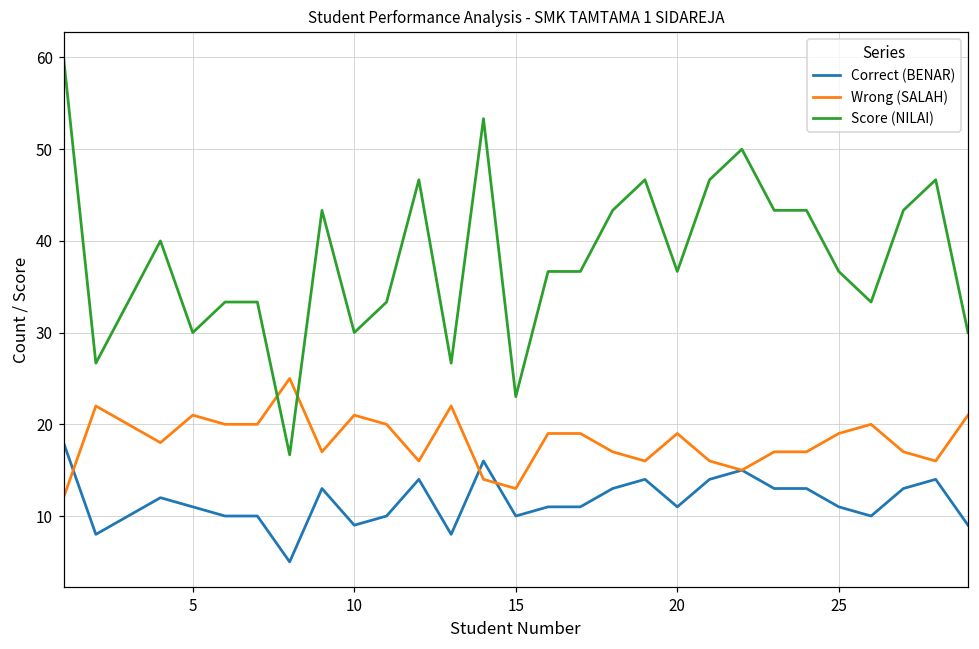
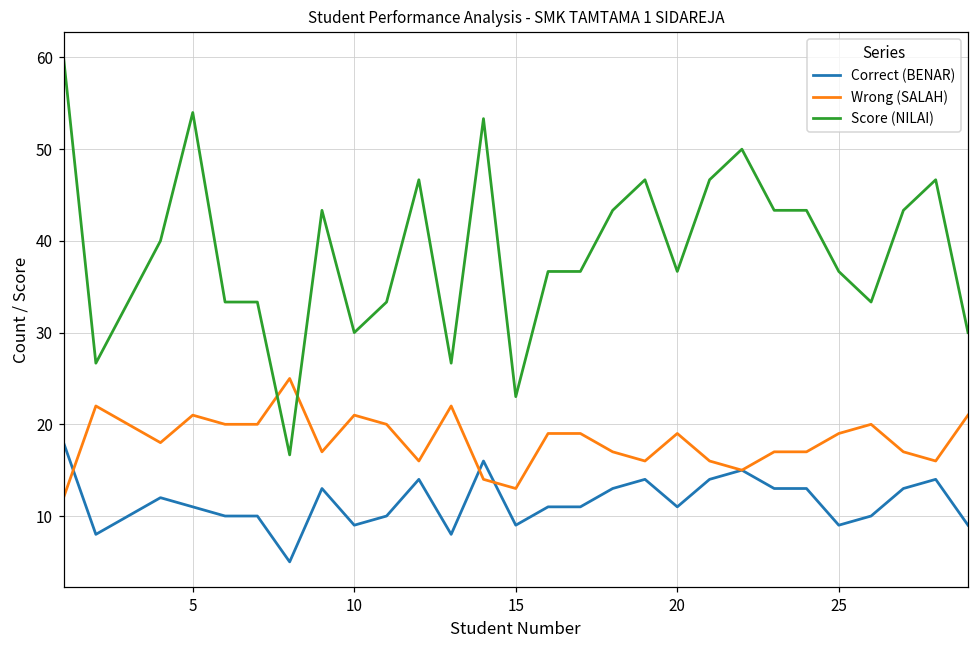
Score (NILAI), 5: 30 -> 54
Correct (BENAR), 15: 10 -> 9
Correct (BENAR), 25: 11 -> 9
